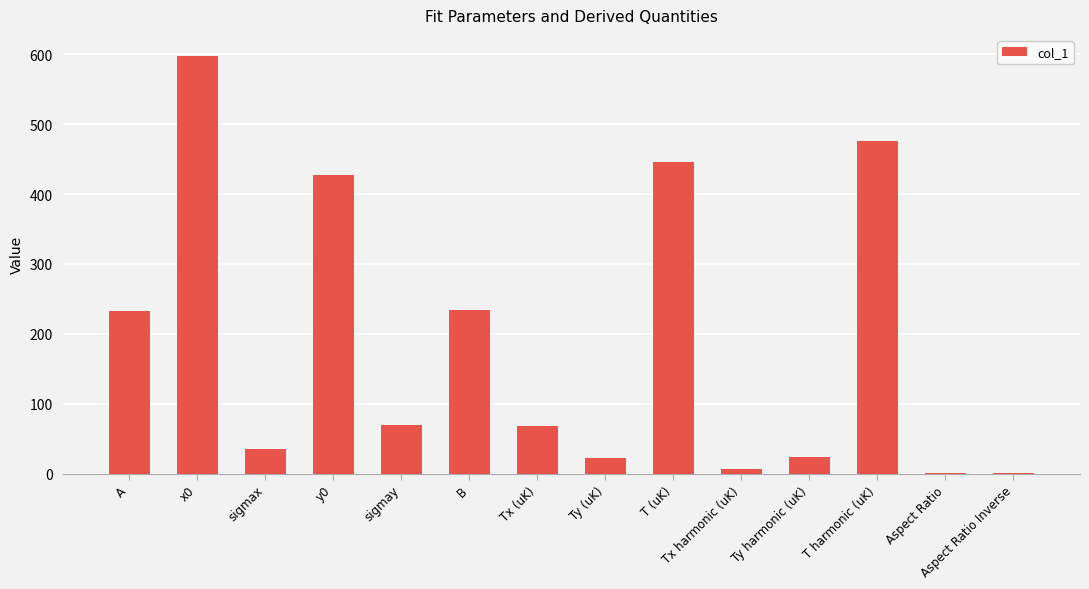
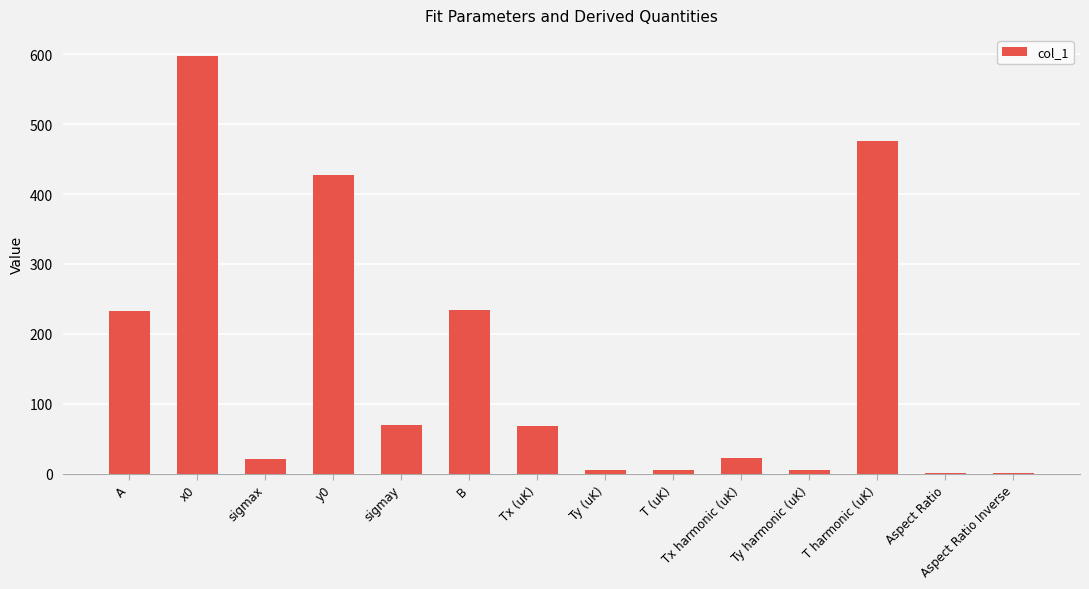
sigmax: 40 -> 20
Ty (uK): 20 -> 0
T (uK): 450 -> 10
Tx harmonic (uK): 10 -> 20
Ty harmonic (uK): 20 -> 0
